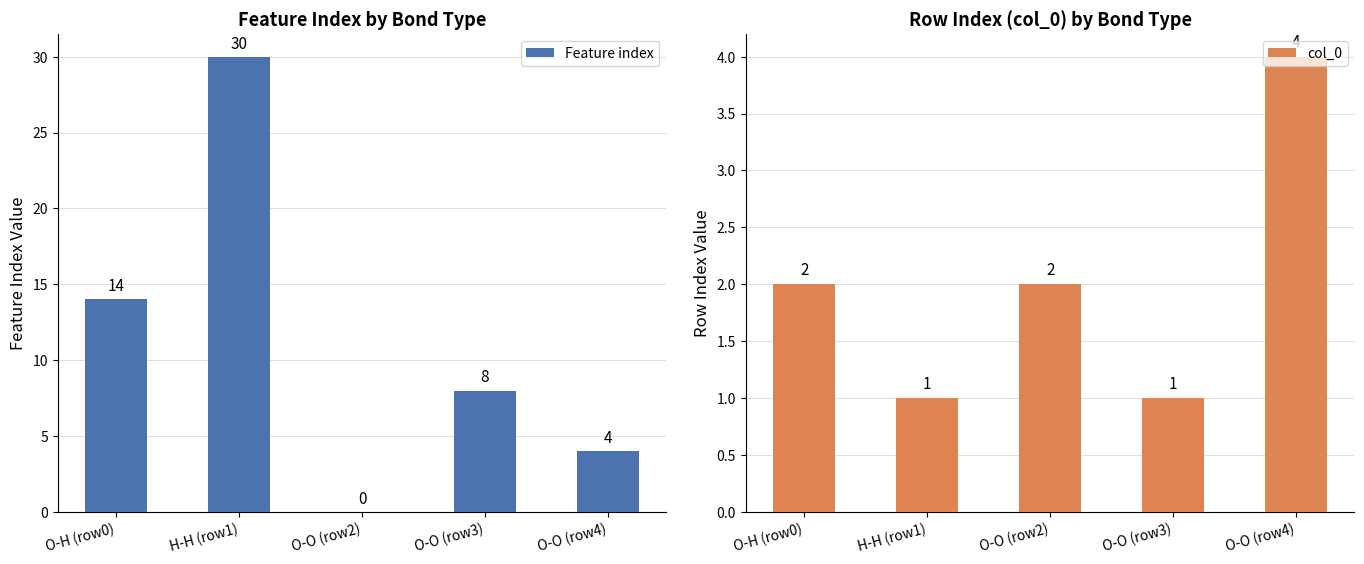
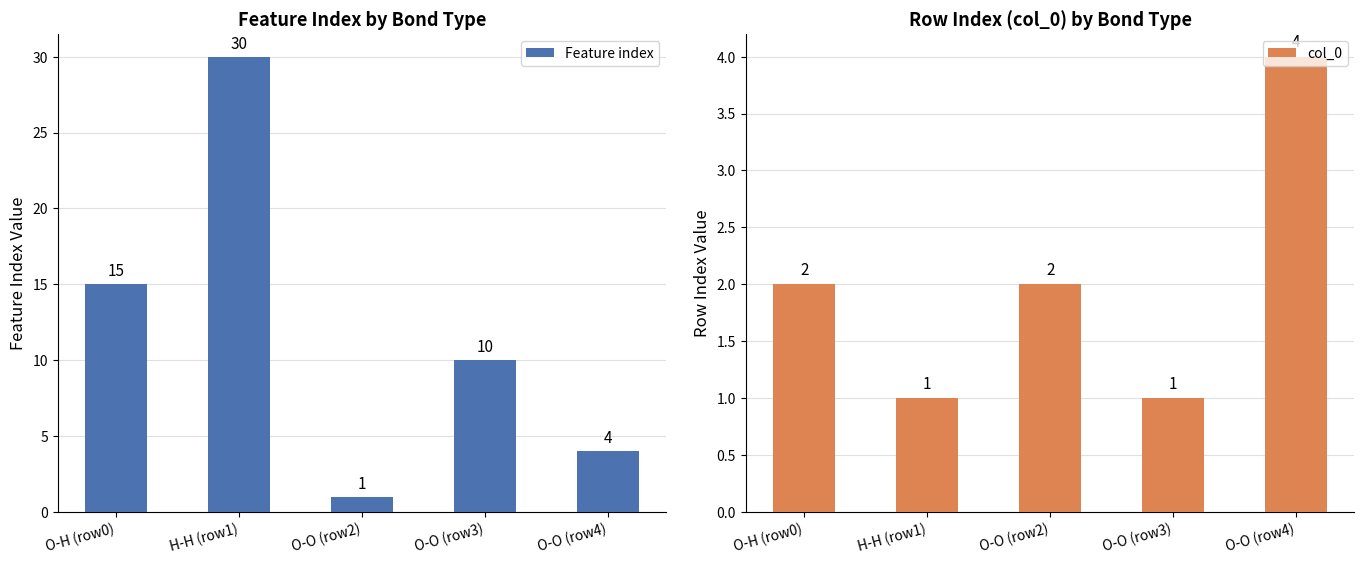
Feature Index by Bond Type, O-H (row0): 14 -> 15
Feature Index by Bond Type, O-O (row2): 0 -> 1
Feature Index by Bond Type, O-O (row3): 8 -> 10
